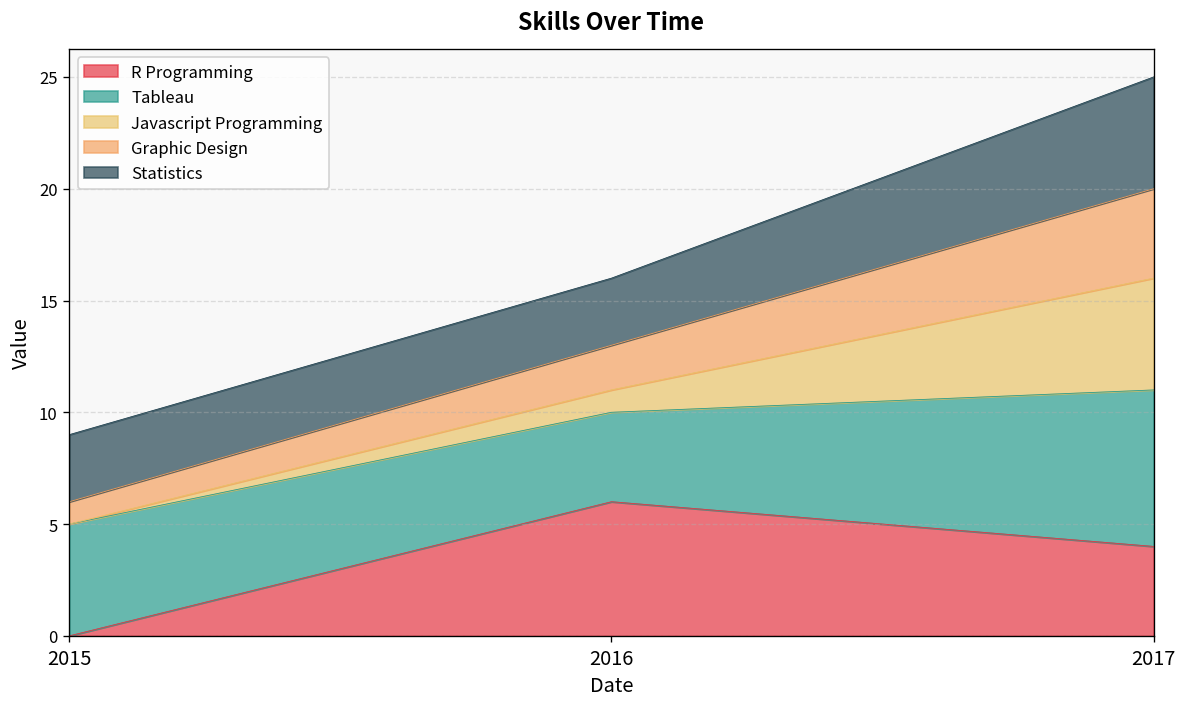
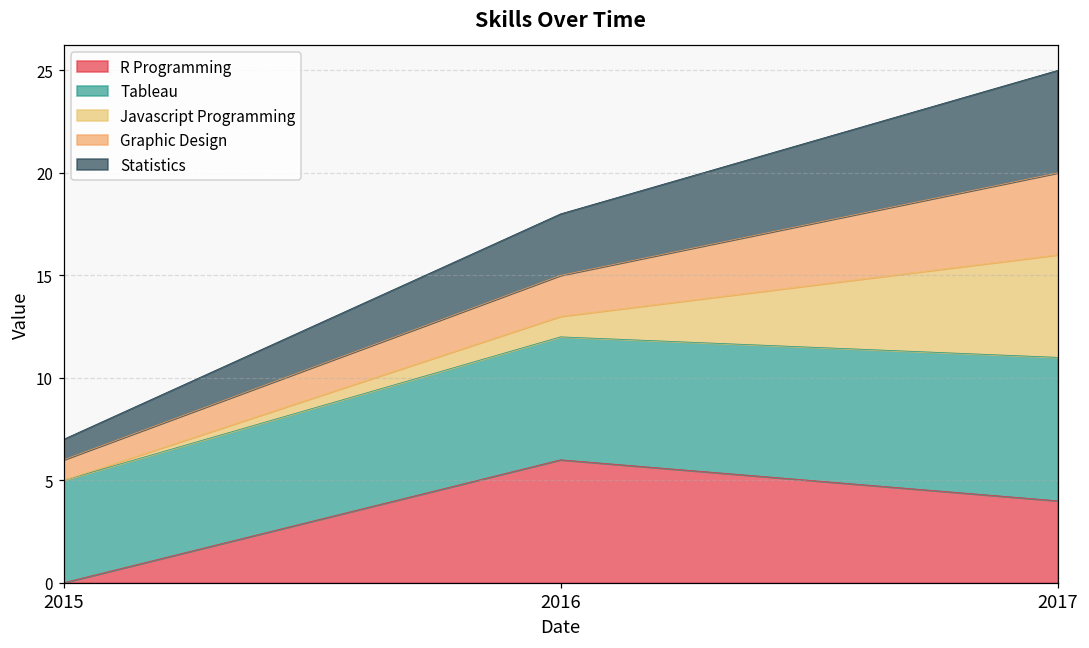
Statistics, 2015: 3 -> 1
Tableau, 2016: 4 -> 6
